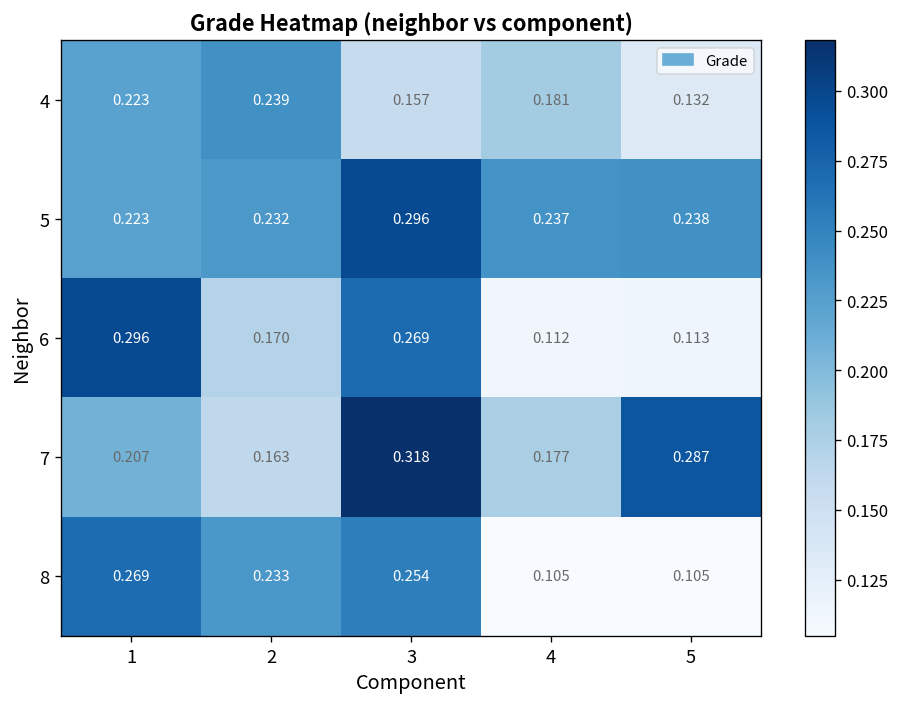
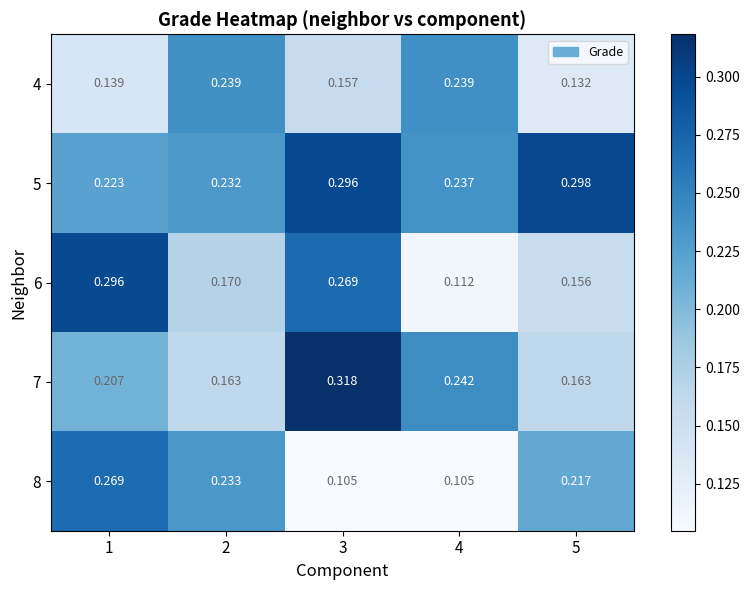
4, 1: 0.223 -> 0.139
4, 4: 0.181 -> 0.239
5, 5: 0.238 -> 0.298
6, 5: 0.113 -> 0.156
7, 4: 0.177 -> 0.242
7, 5: 0.287 -> 0.163
8, 3: 0.254 -> 0.105
8, 5: 0.105 -> 0.217
